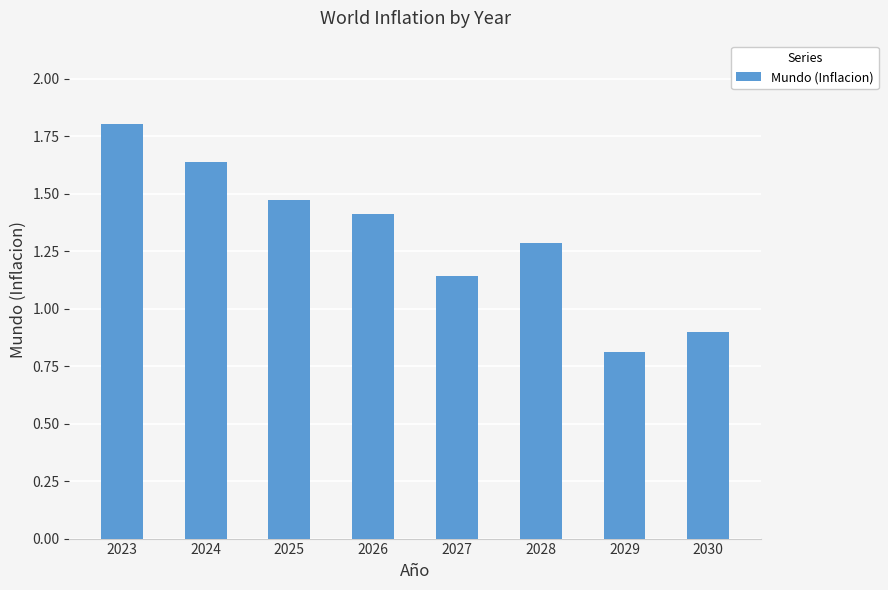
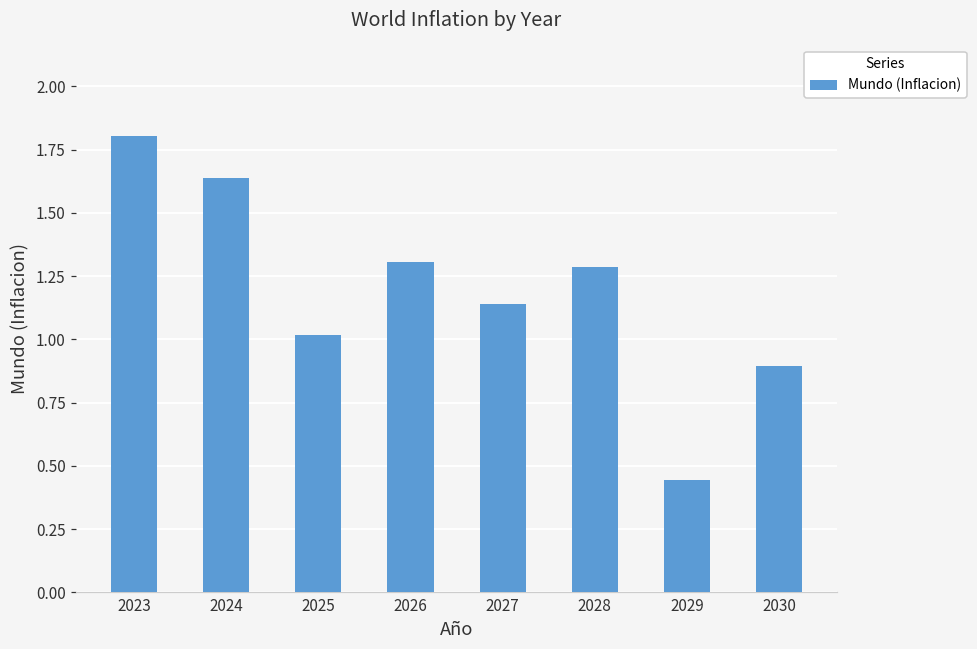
2025: 1.47 -> 1.02
2026: 1.41 -> 1.31
2029: 0.81 -> 0.44
